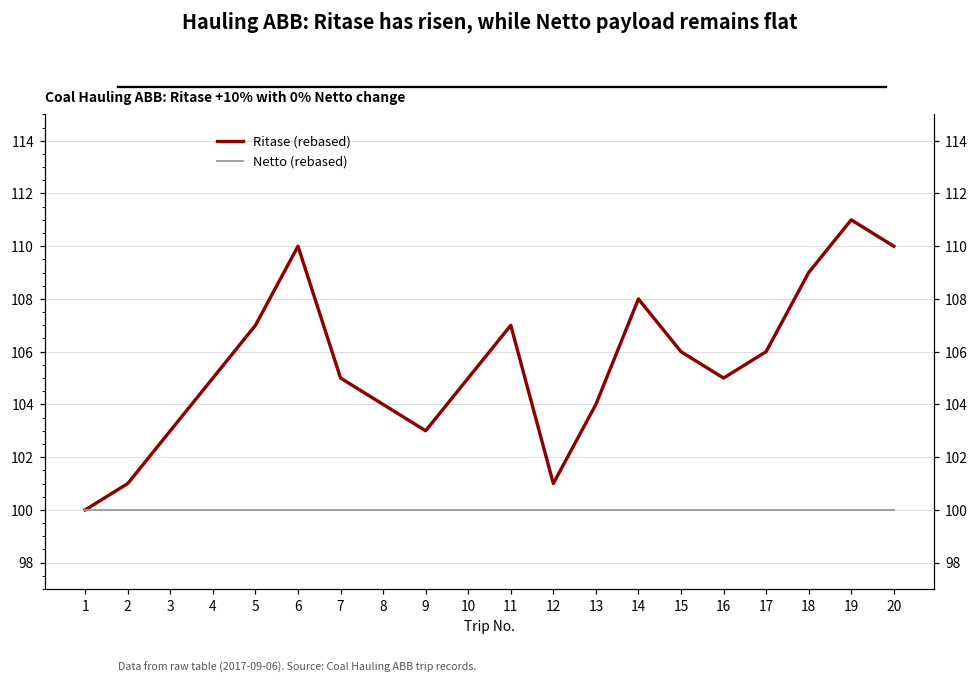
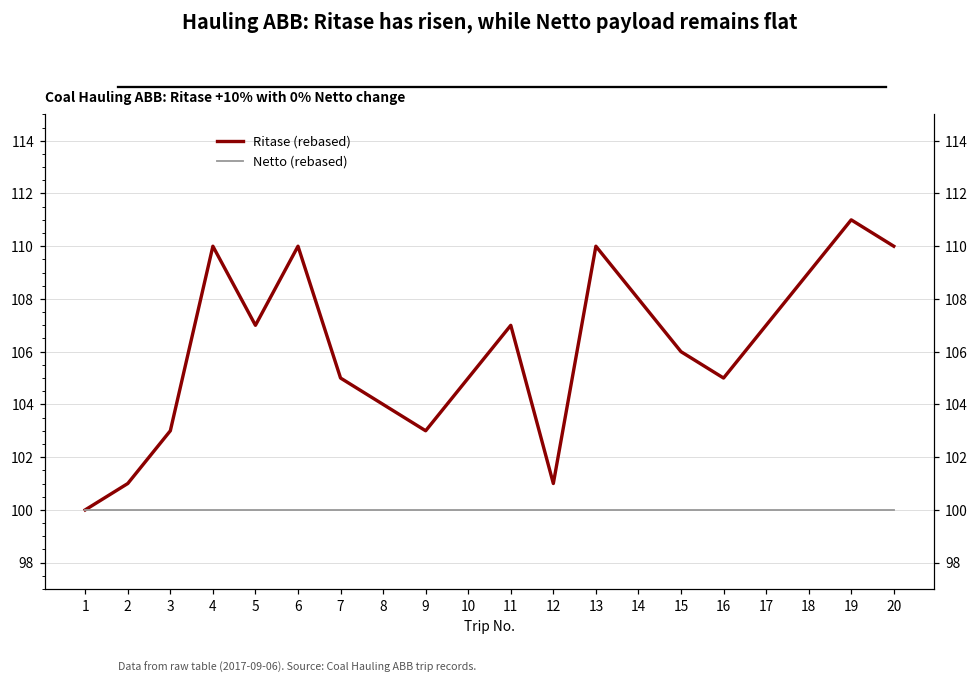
Ritase (rebased), 4: 105 -> 110
Ritase (rebased), 13: 104 -> 110
Ritase (rebased), 17: 106 -> 107
